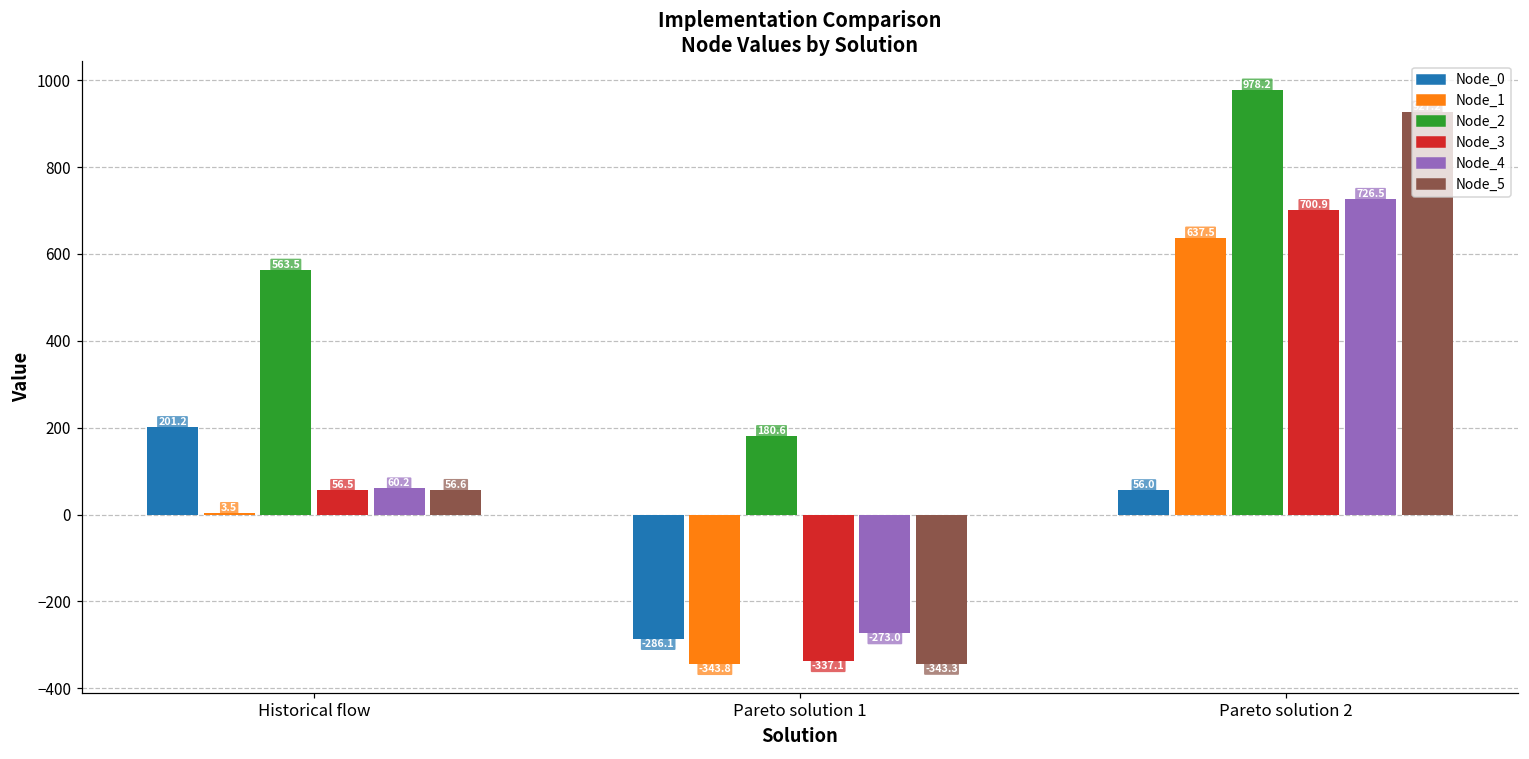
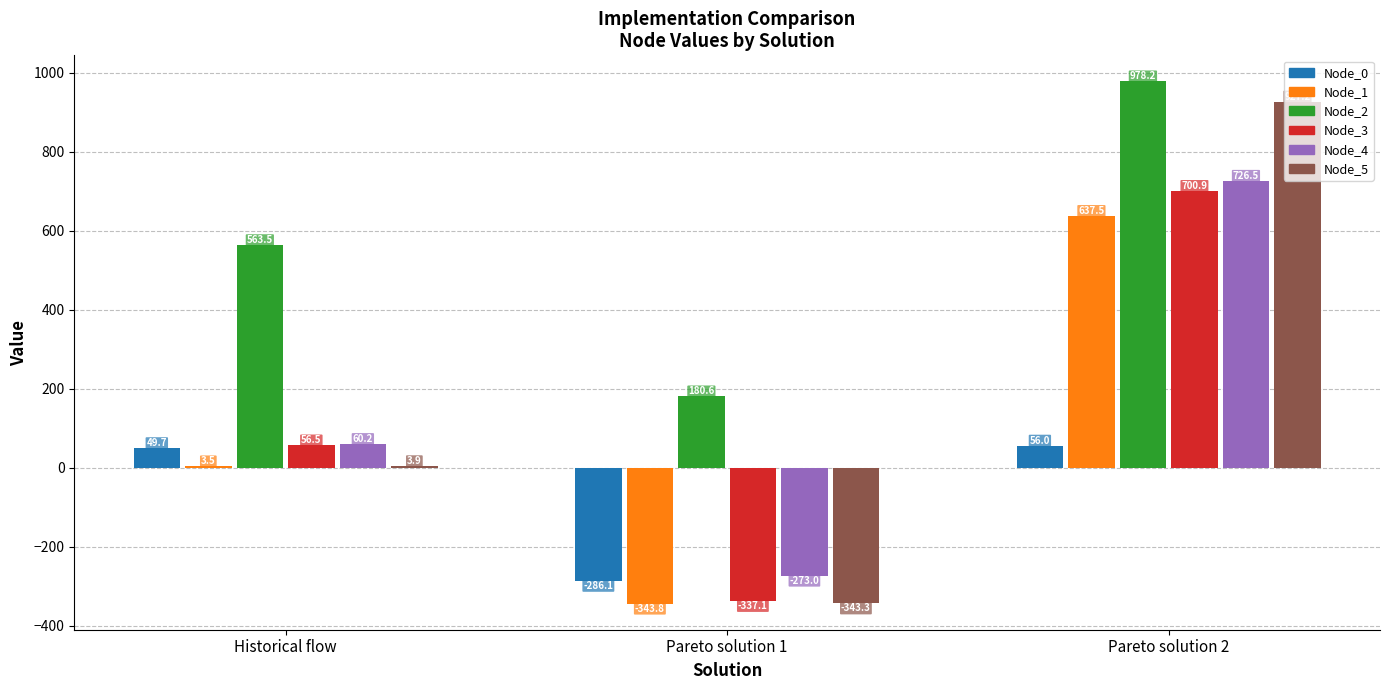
Node_0, Historical flow: 201.2 -> 49.7
Node_5, Historical flow: 56.6 -> 3.9
